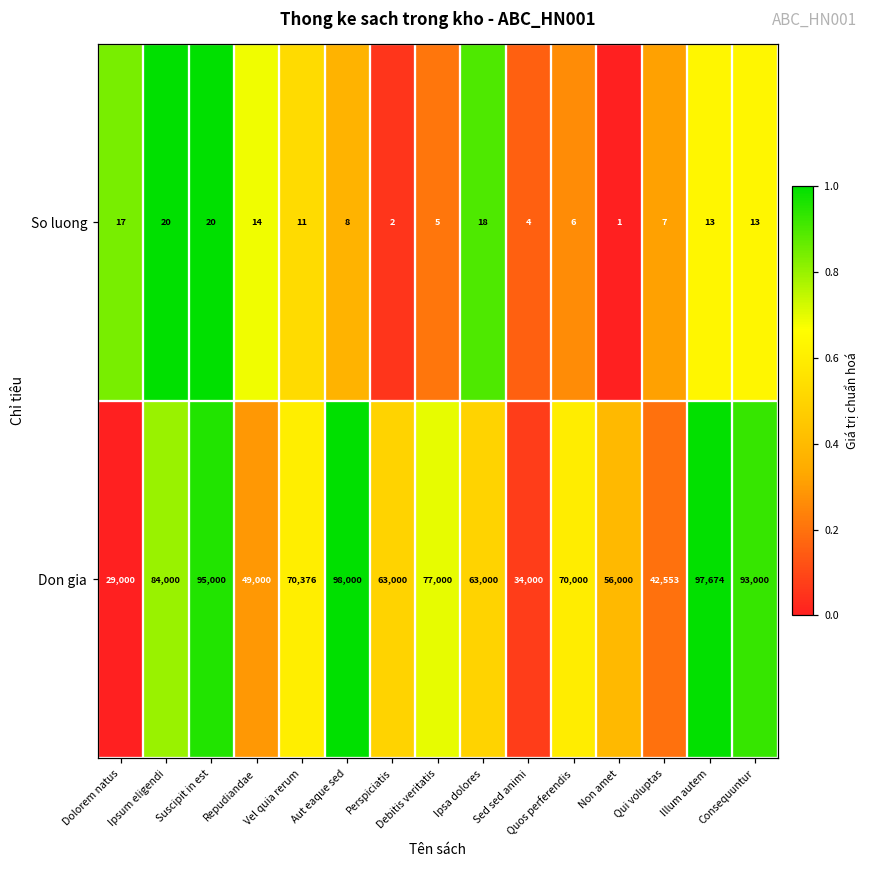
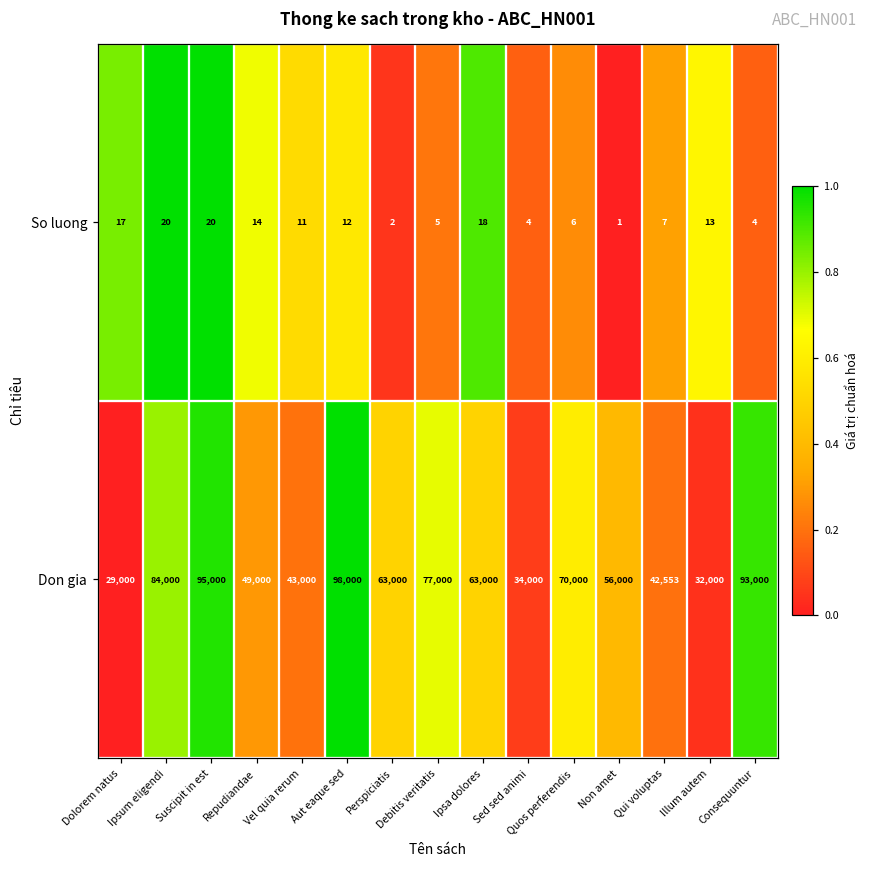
So luong, Aut eaque sed: 8 -> 12
So luong, Consequuntur: 13 -> 4
Don gia, Vel quia rerum: 70,376 -> 43,000
Don gia, Illum autem: 97,674 -> 32,000
